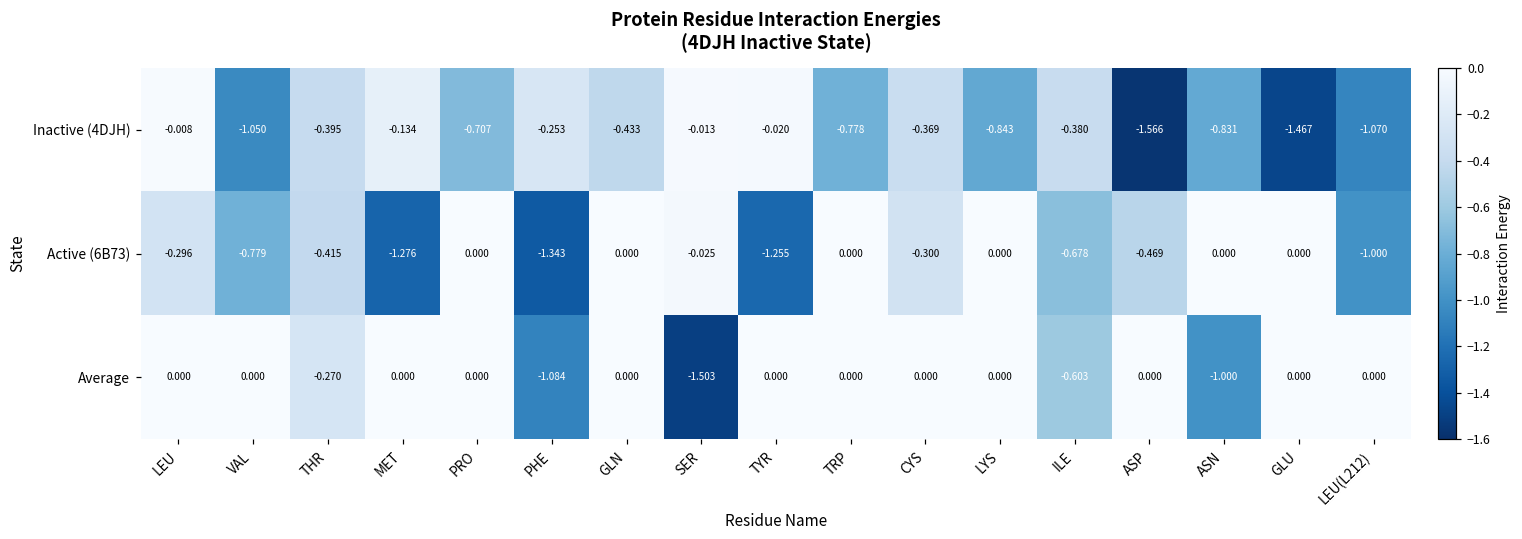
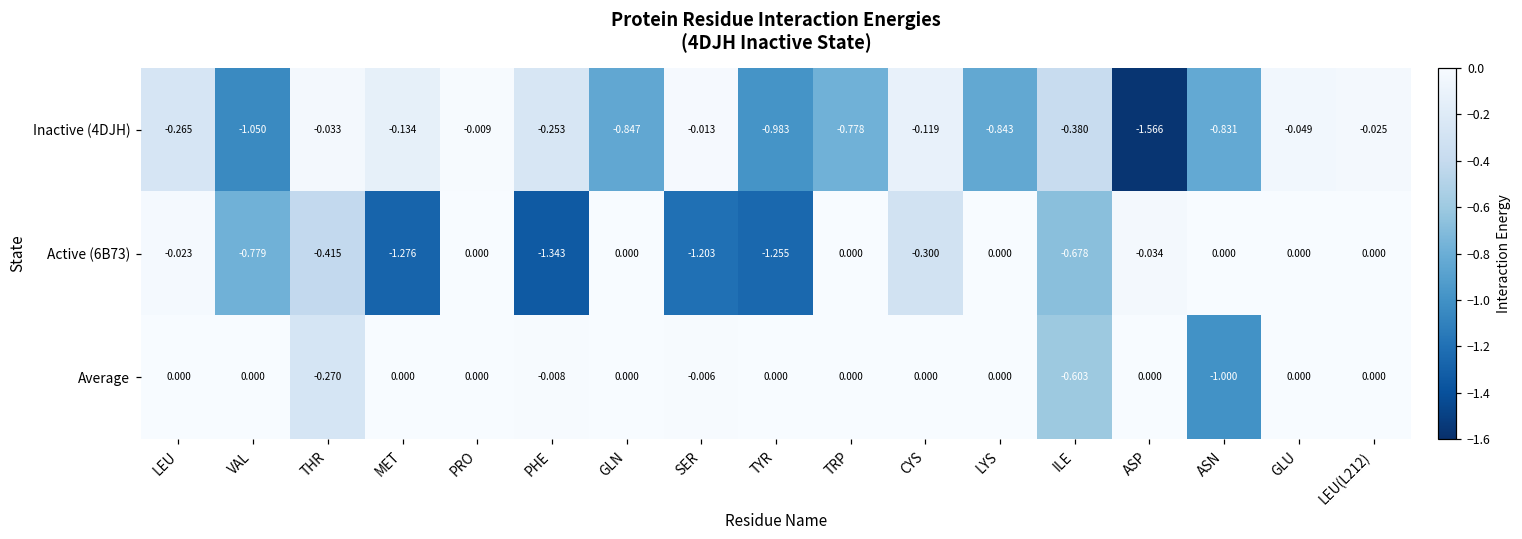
Inactive (4DJH), LEU: -0.008 -> -0.265
Inactive (4DJH), THR: -0.395 -> -0.033
Inactive (4DJH), PRO: -0.707 -> -0.009
Inactive (4DJH), GLN: -0.433 -> -0.847
Inactive (4DJH), TYR: -0.020 -> -0.983
Inactive (4DJH), CYS: -0.369 -> -0.119
Inactive (4DJH), GLU: -1.467 -> -0.049
Inactive (4DJH), LEU(L212): -1.070 -> -0.025
Active (6B73), LEU: -0.296 -> -0.023
Active (6B73), SER: -0.025 -> -1.203
Active (6B73), ASP: -0.469 -> -0.034
Active (6B73), LEU(L212): -1.000 -> 0.000
Average, PHE: -1.084 -> -0.008
Average, SER: -1.503 -> -0.006
